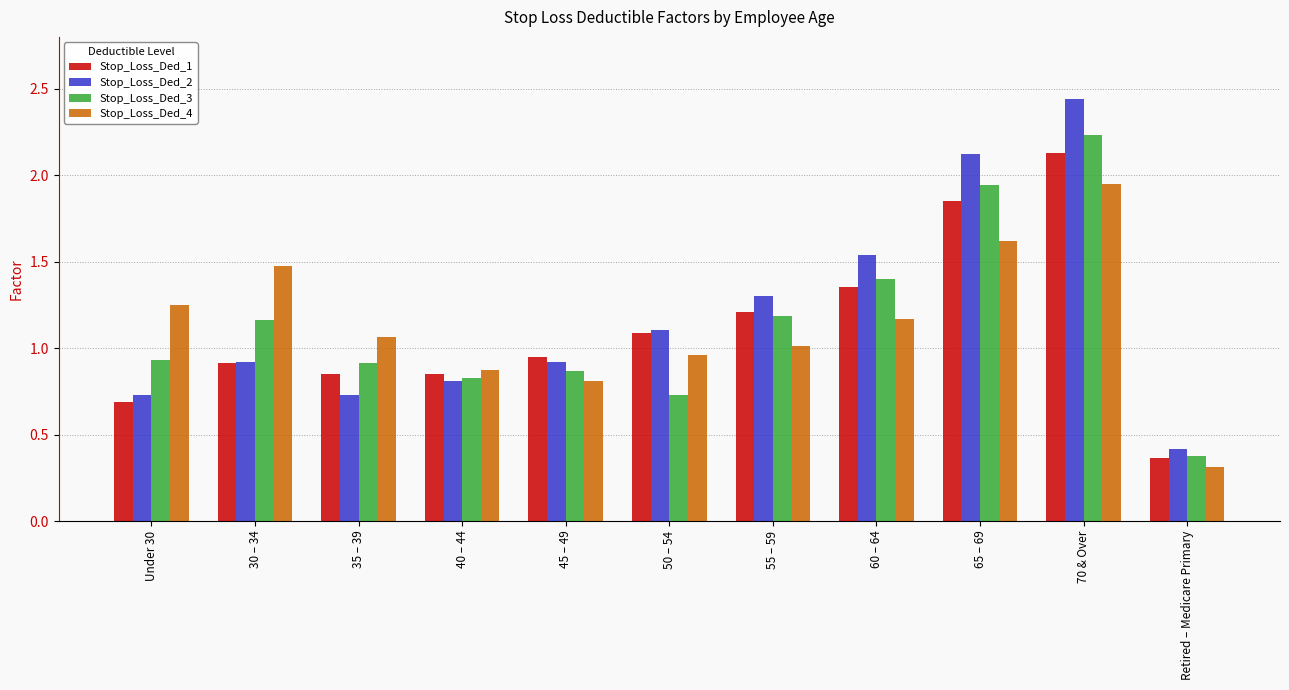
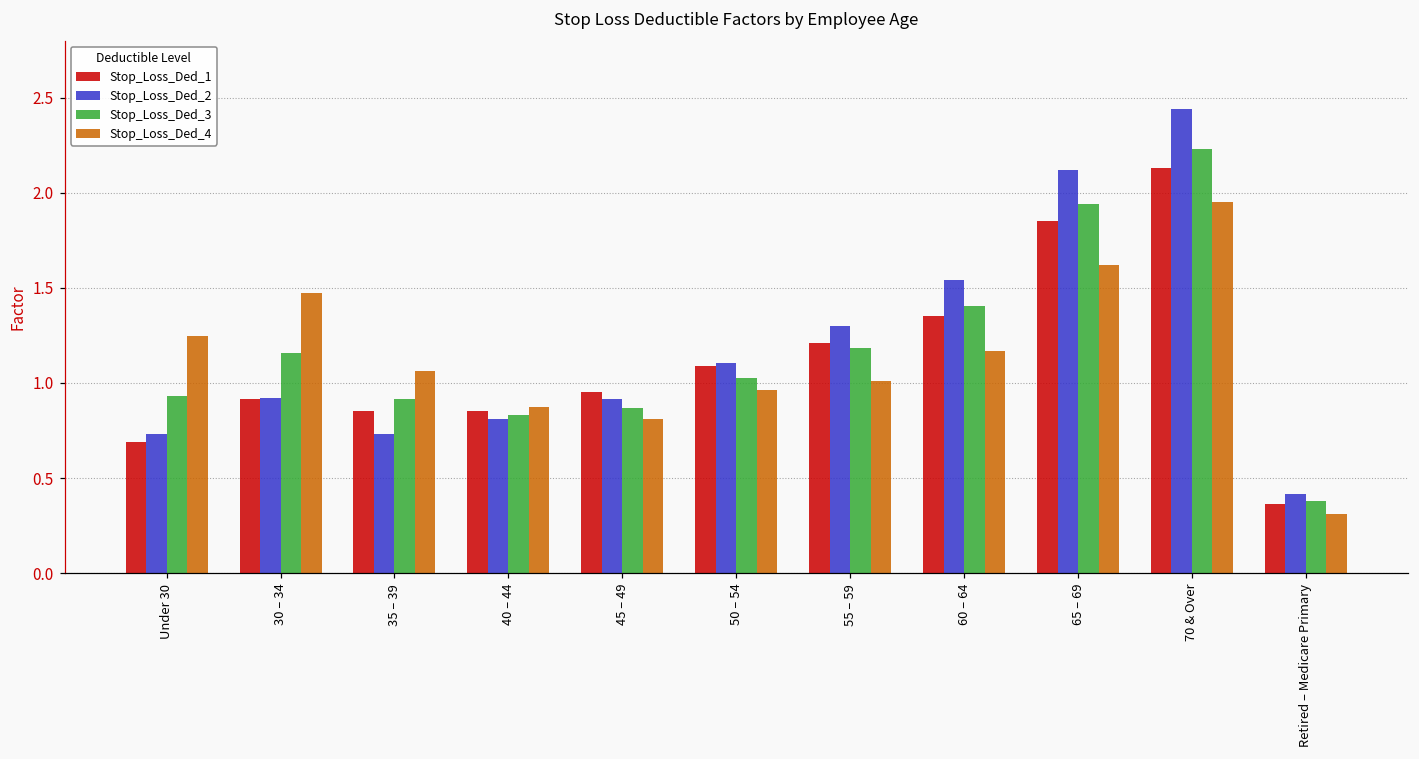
Stop_Loss_Ded_3, 50 – 54: 0.73 -> 1.03
